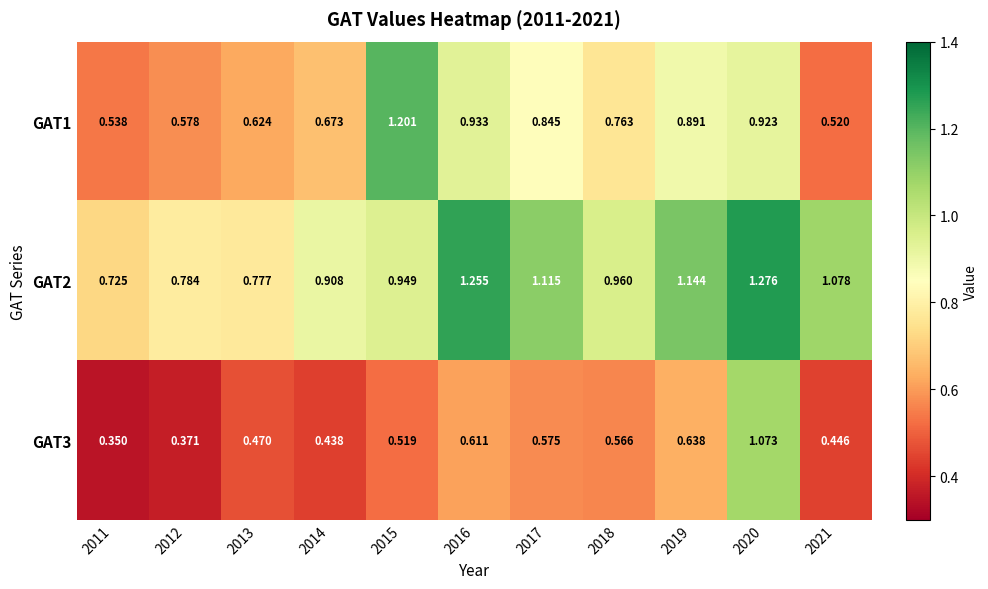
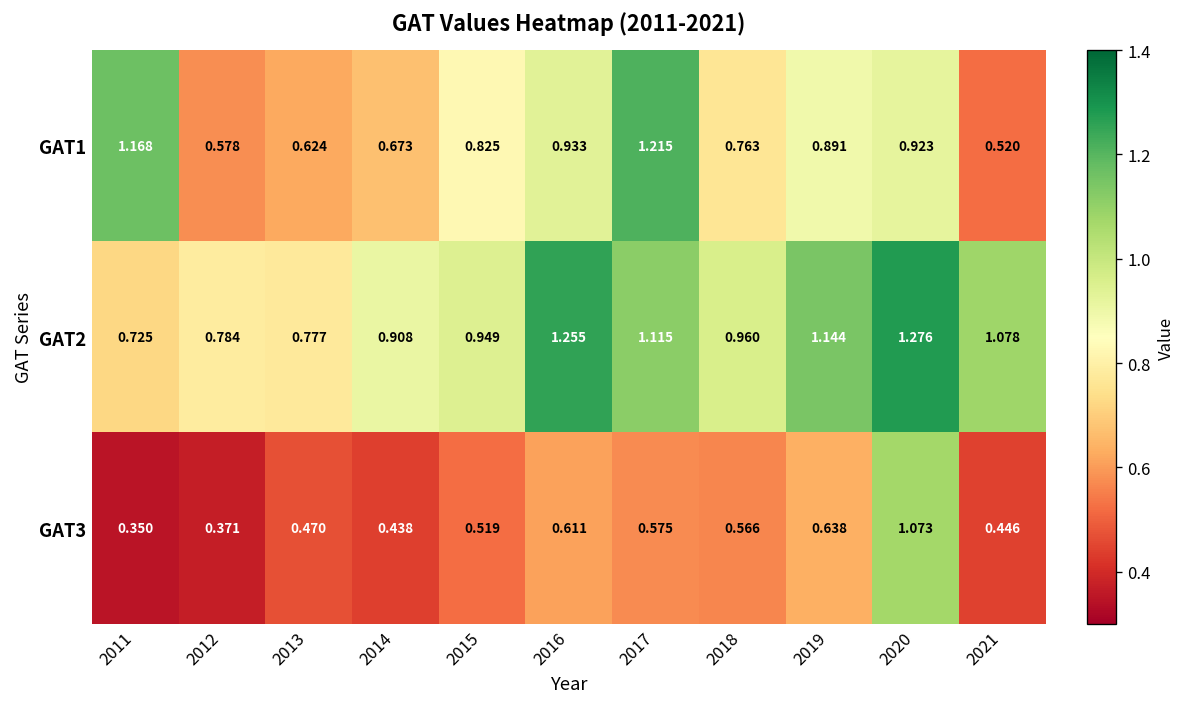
GAT1, 2011: 0.538 -> 1.168
GAT1, 2015: 1.201 -> 0.825
GAT1, 2017: 0.845 -> 1.215
